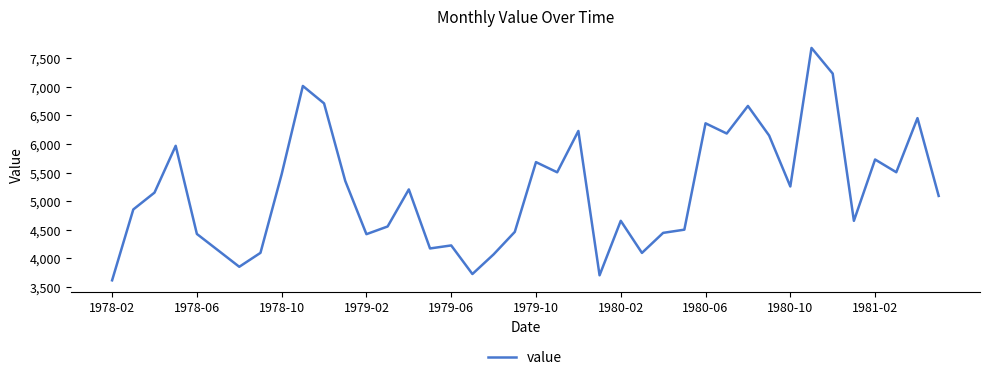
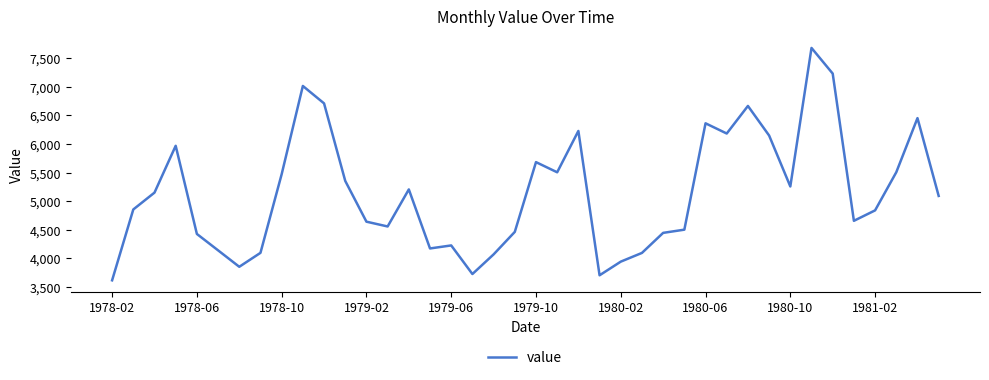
1979-02: 4,400 -> 4,600
1980-02: 4,700 -> 3,900
1981-02: 5,700 -> 4,800
